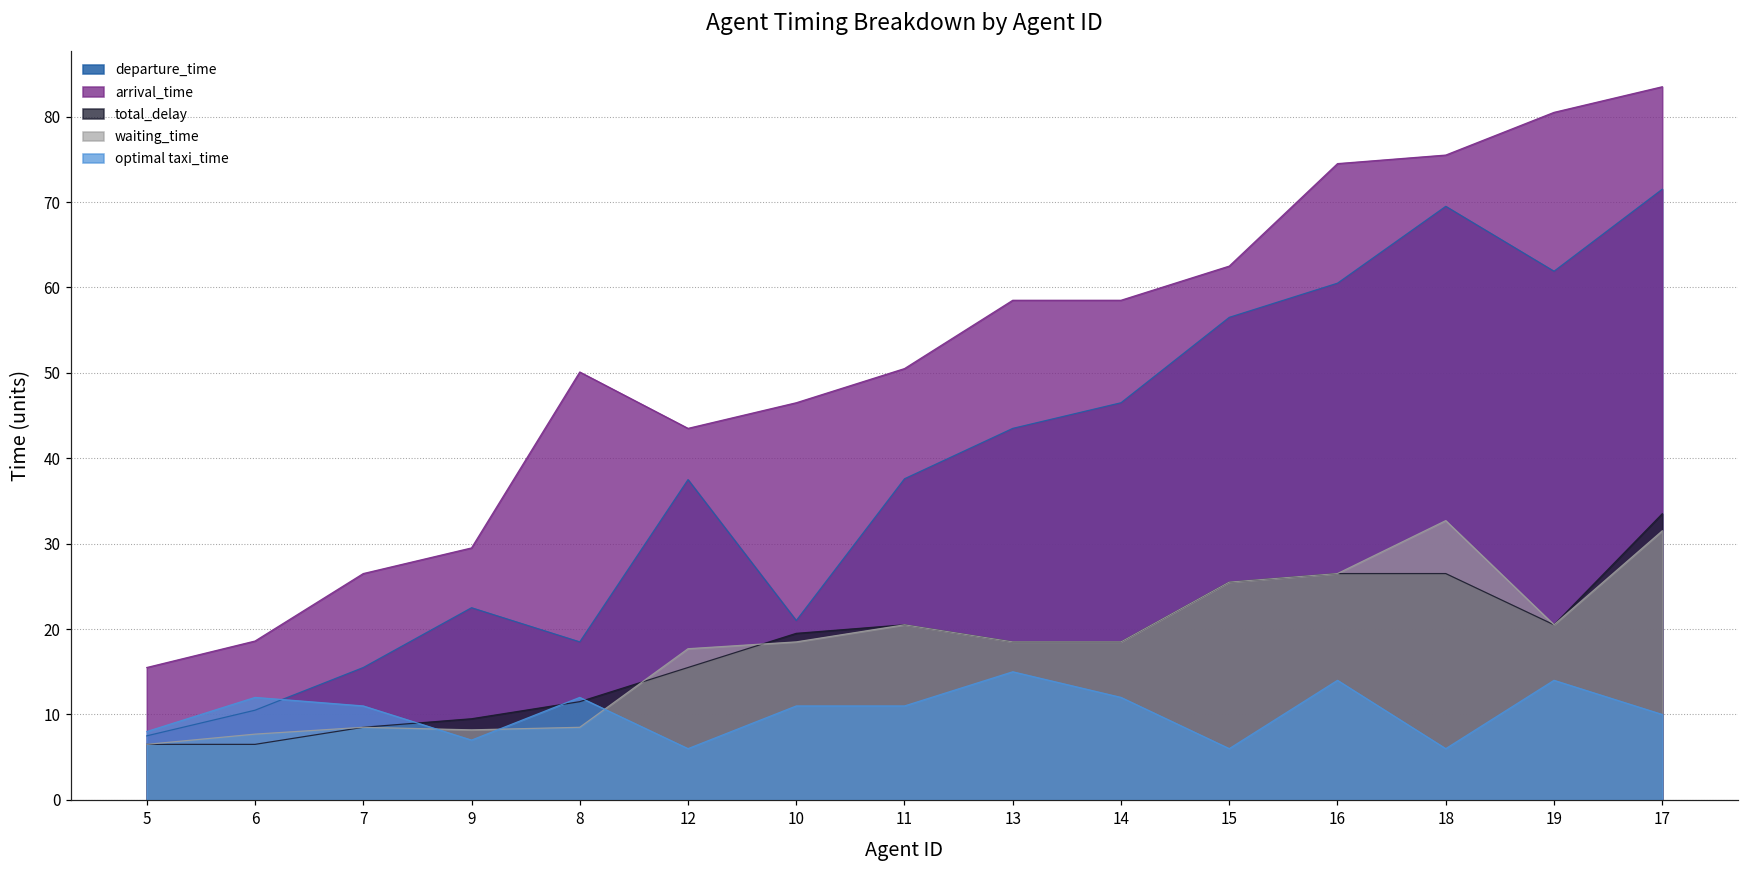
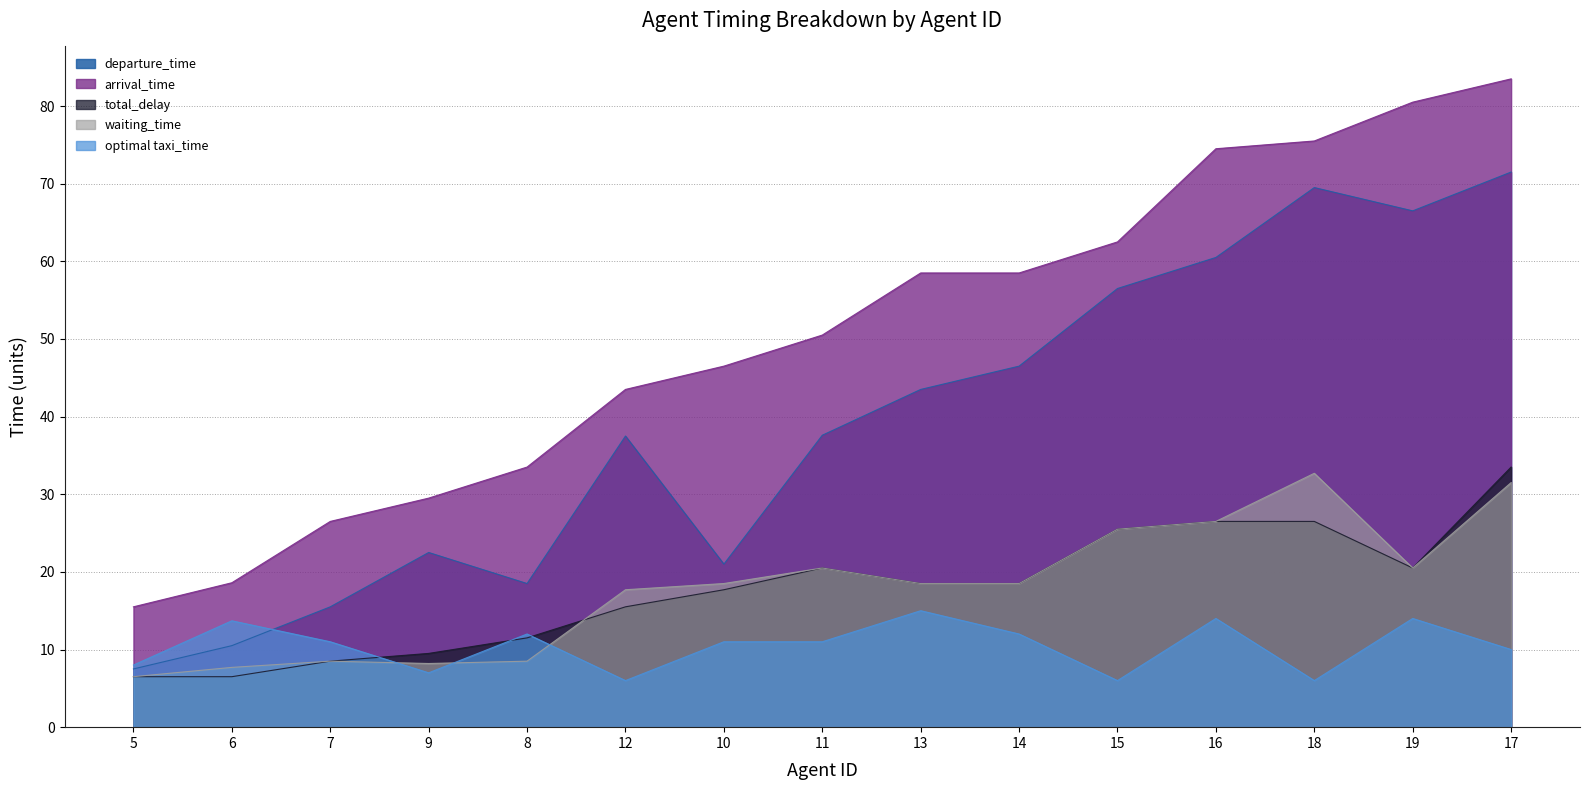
optimal taxi_time, 6: 12 -> 14
arrival_time, 8: 50 -> 34
total_delay, 10: 20 -> 18
departure_time, 19: 62 -> 67
